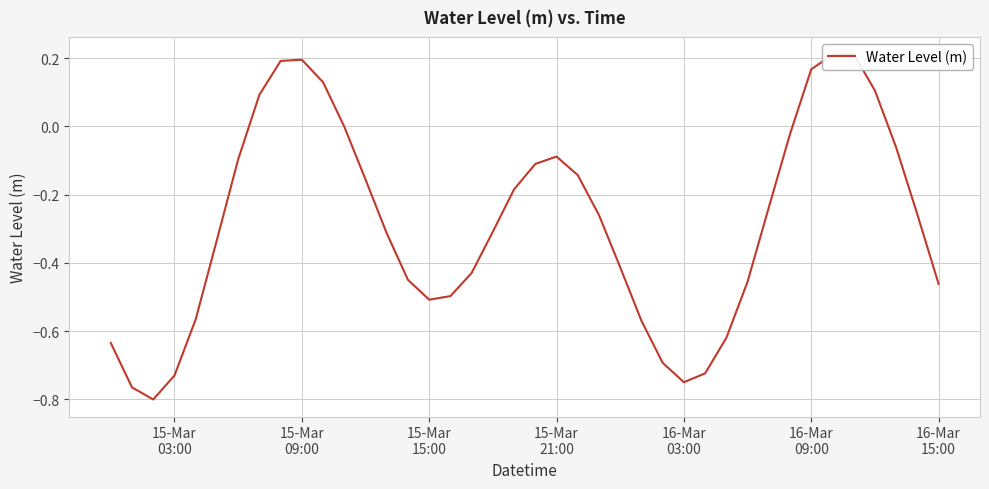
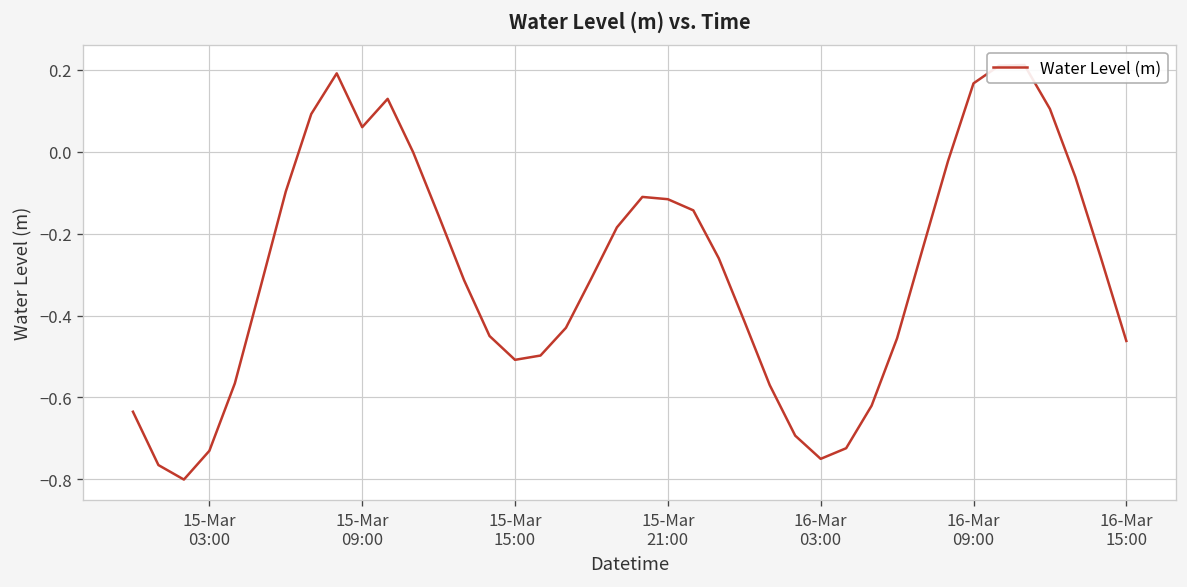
15-Mar 09:00: 0.20 -> 0.06
15-Mar 21:00: -0.09 -> -0.12
